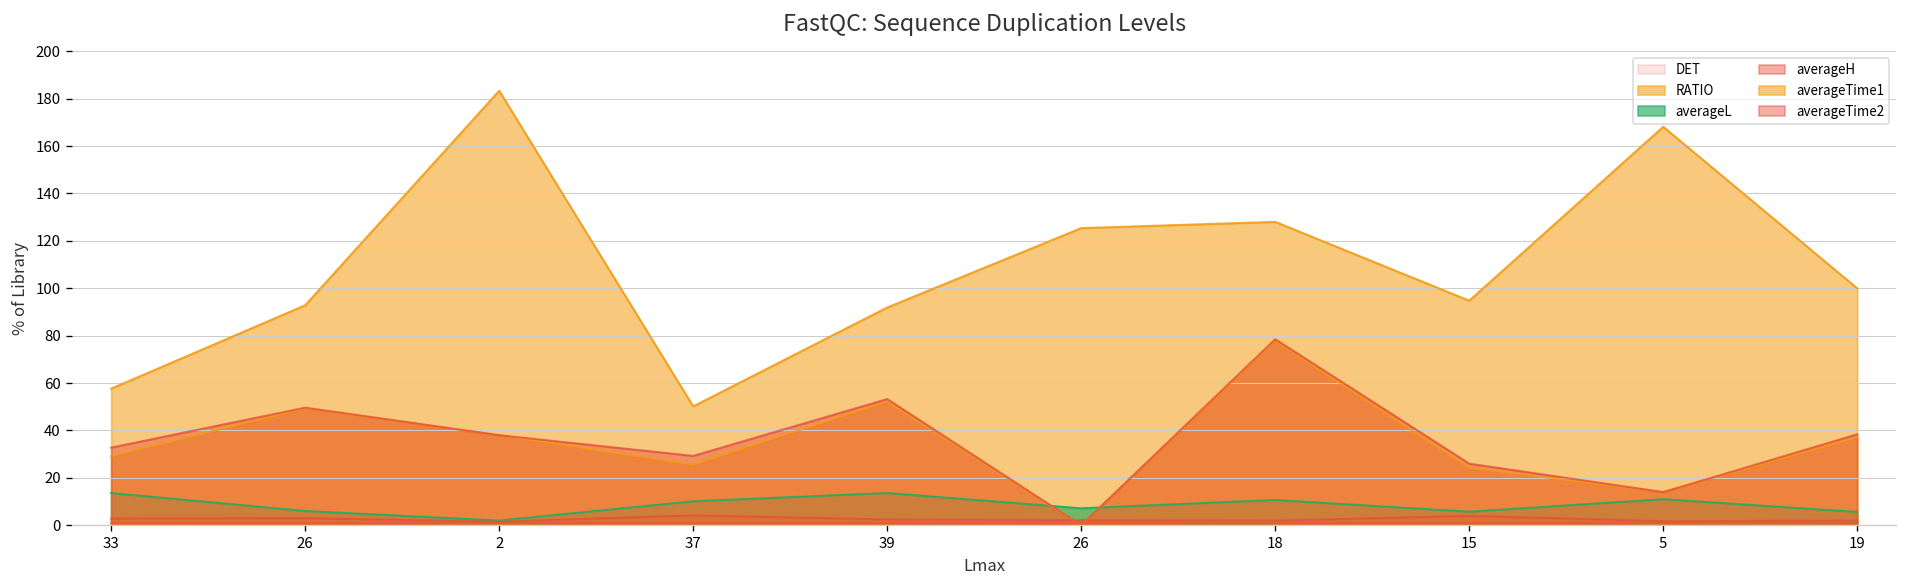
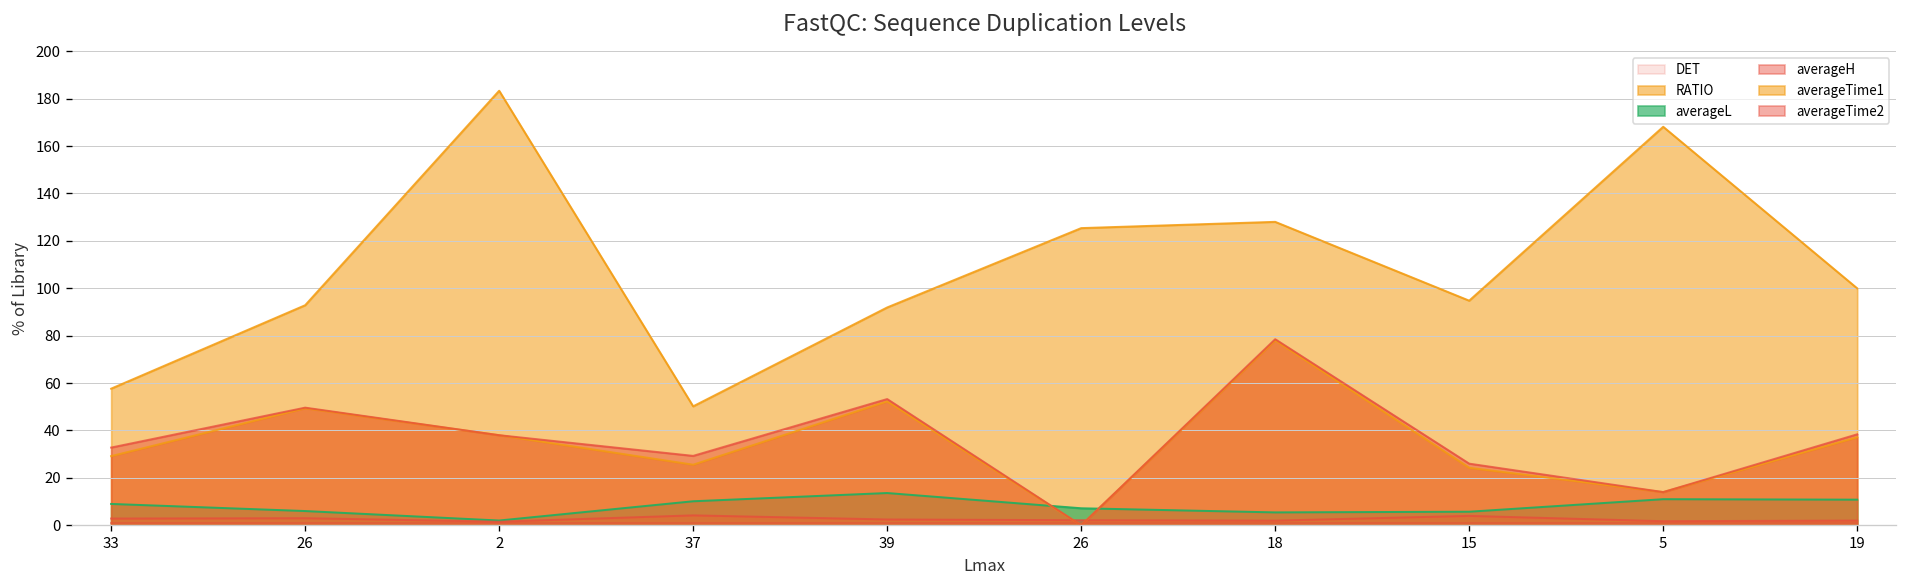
averageL, 33: 14 -> 9
averageL, 18: 11 -> 5
averageL, 19: 6 -> 11
